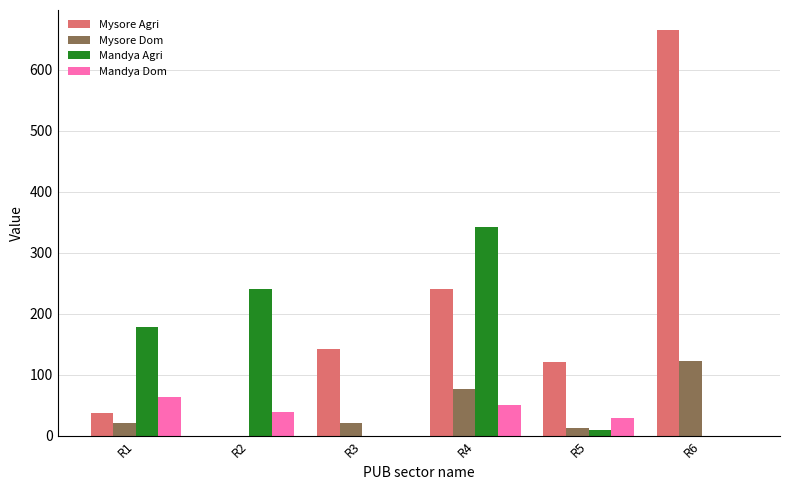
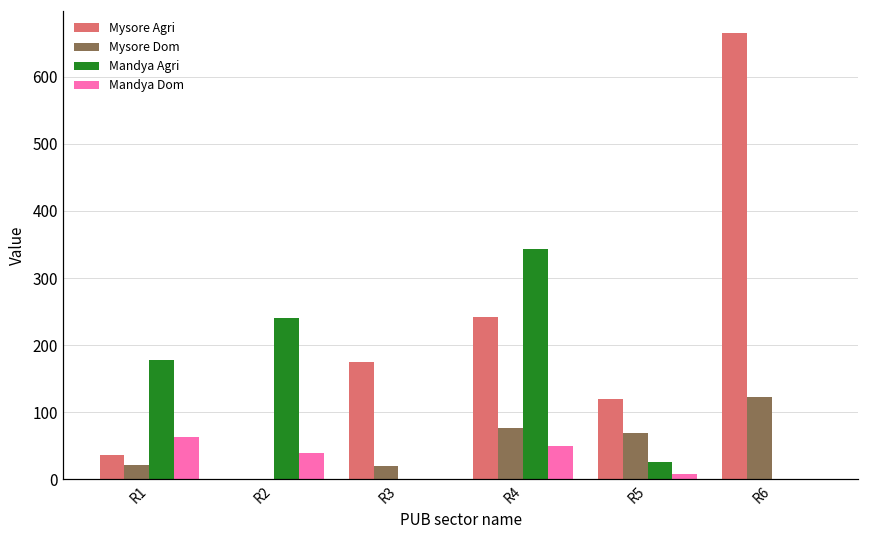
Mysore Agri, R3: 140 -> 170
Mysore Dom, R5: 10 -> 70
Mandya Agri, R5: 10 -> 30
Mandya Dom, R5: 30 -> 10
